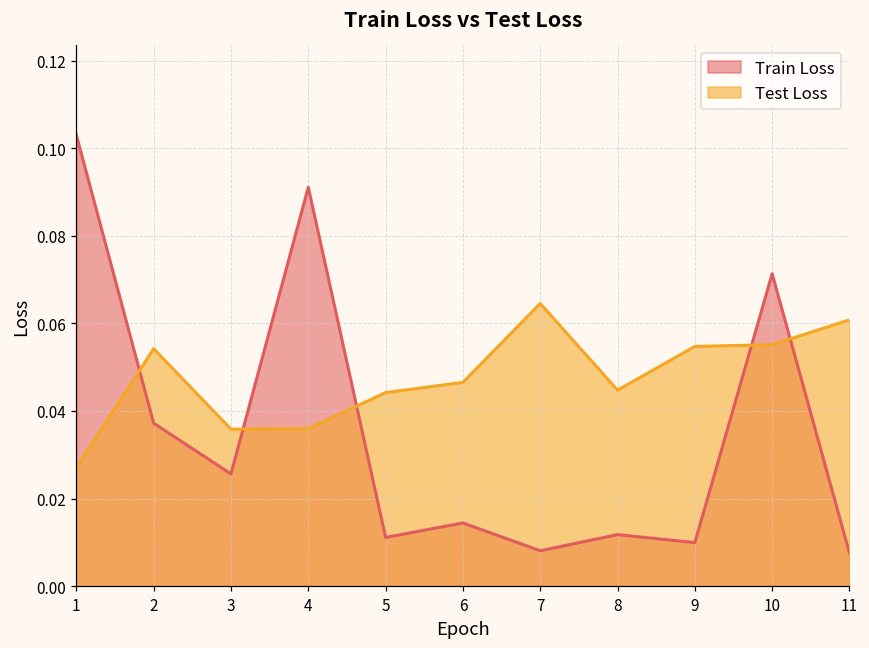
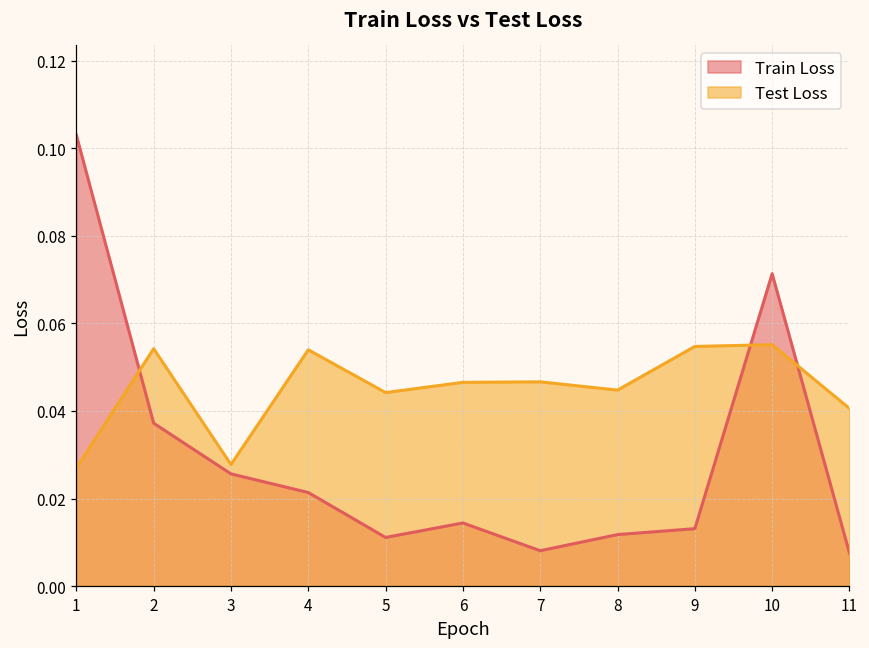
Test Loss, 3: 0.036 -> 0.028
Train Loss, 4: 0.091 -> 0.021
Test Loss, 4: 0.036 -> 0.054
Test Loss, 7: 0.065 -> 0.047
Train Loss, 9: 0.010 -> 0.013
Test Loss, 11: 0.061 -> 0.041
